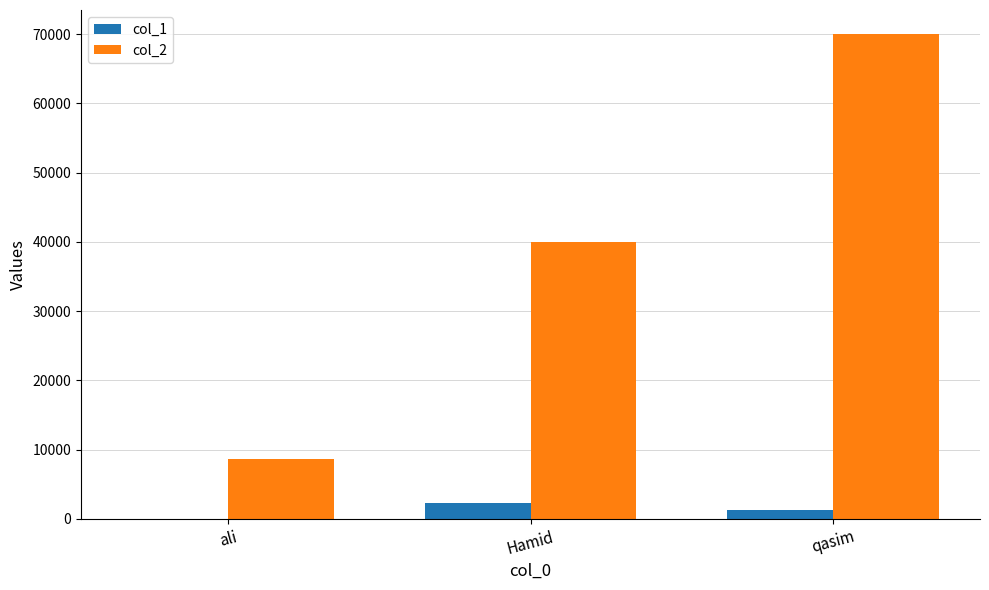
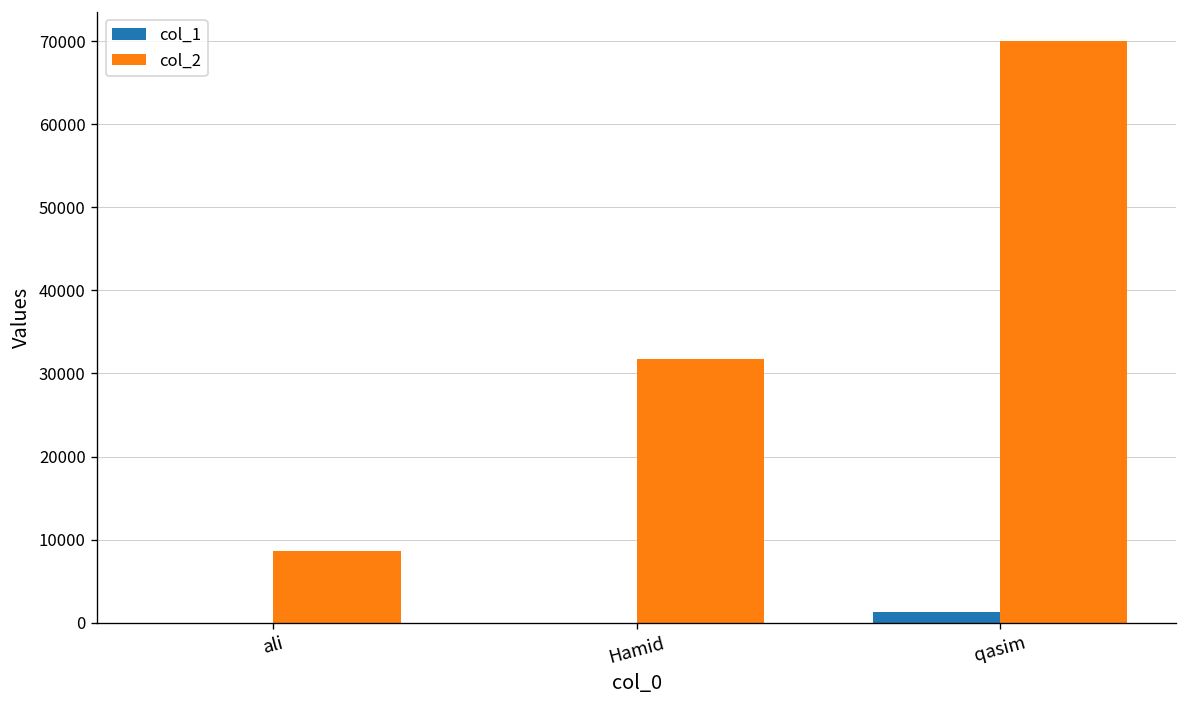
col_1, Hamid: 2000 -> 0
col_2, Hamid: 40000 -> 32000
